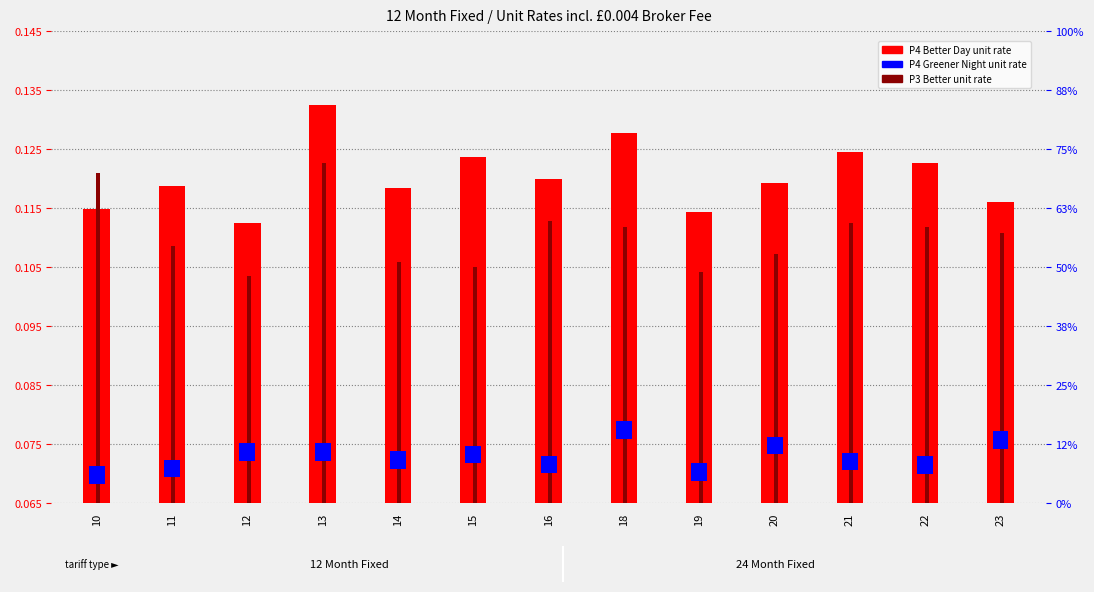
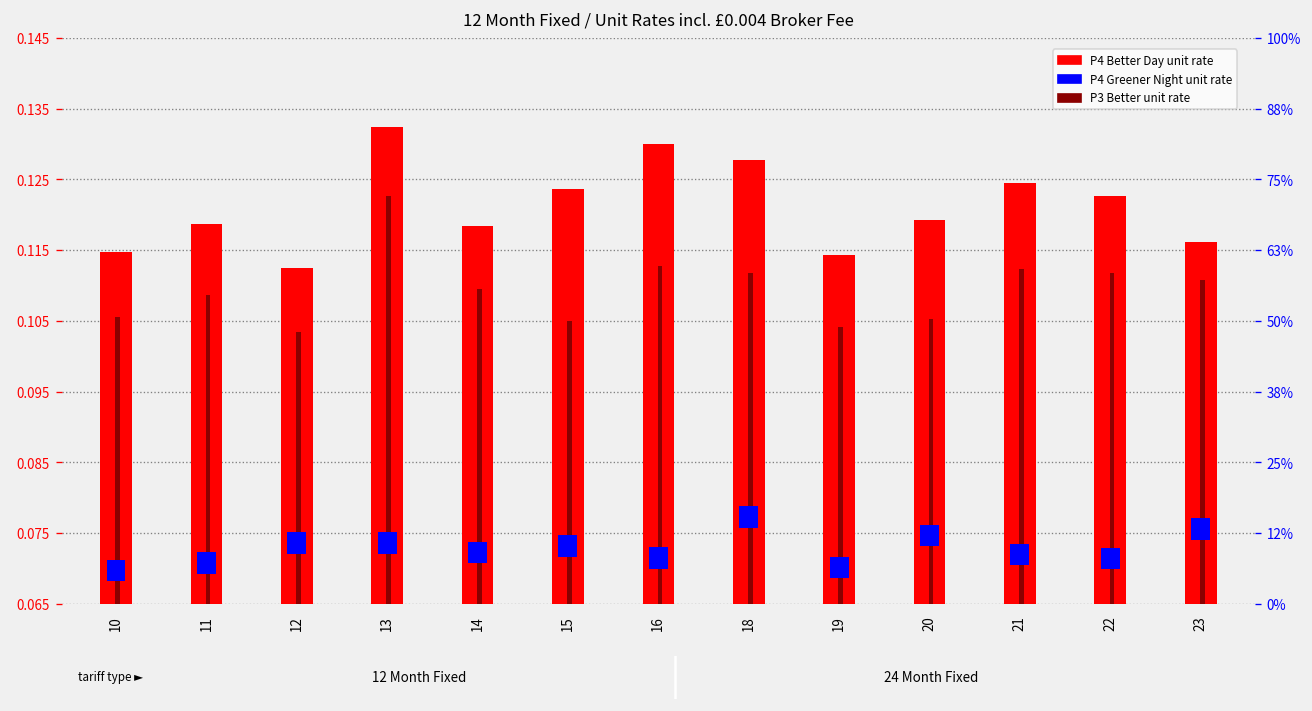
P3 Better unit rate, 10: 0.121 -> 0.106
P3 Better unit rate, 14: 0.106 -> 0.110
P4 Better Day unit rate, 16: 0.12 -> 0.13
P3 Better unit rate, 20: 0.107 -> 0.105
